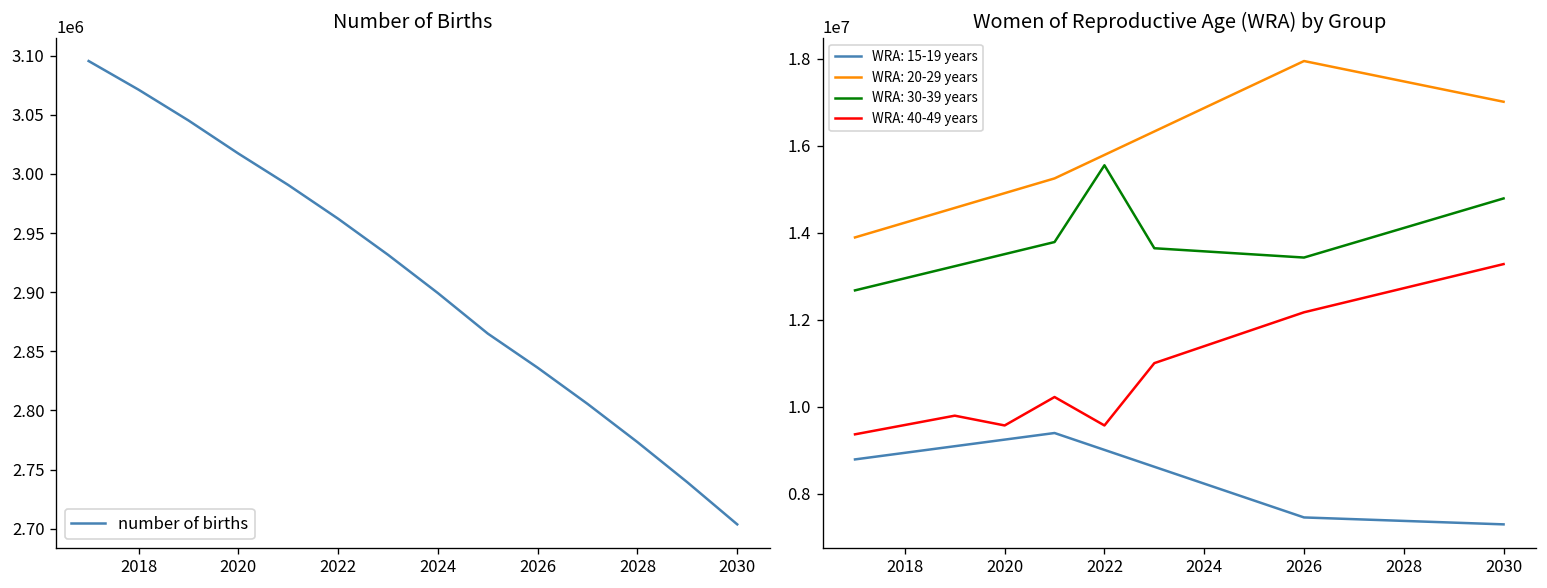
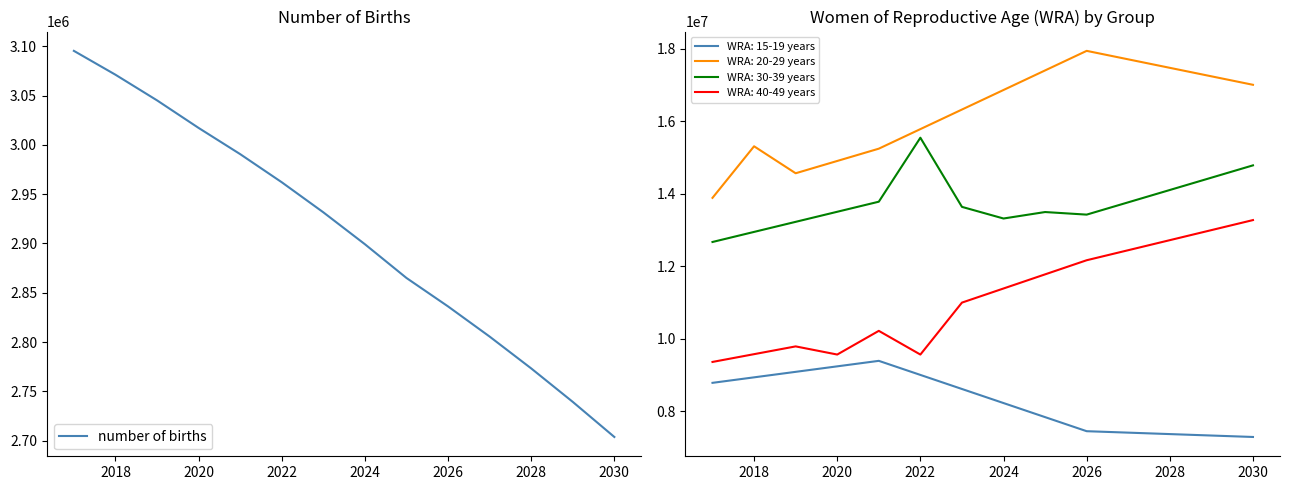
Women of Reproductive Age (WRA) by Group, WRA: 20-29 years, 2018: 14200000 -> 15300000
Women of Reproductive Age (WRA) by Group, WRA: 30-39 years, 2024: 13600000 -> 13300000
